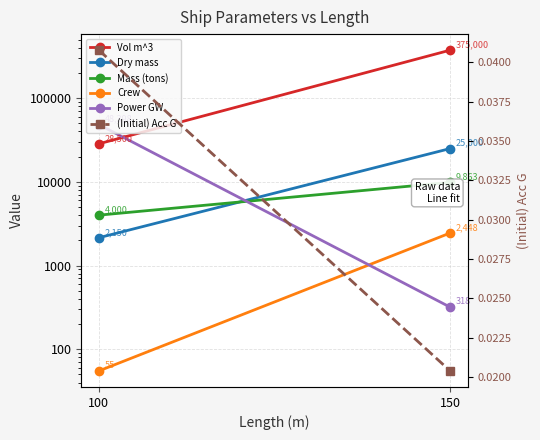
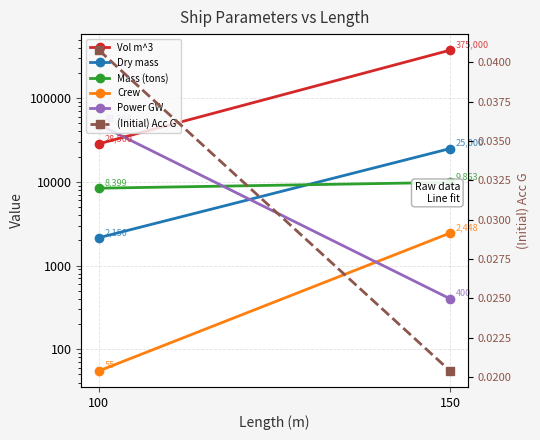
Mass (tons), 100: 4,000 -> 8,399
Power GW, 150: 318 -> 400
